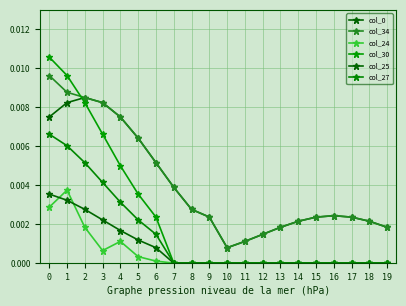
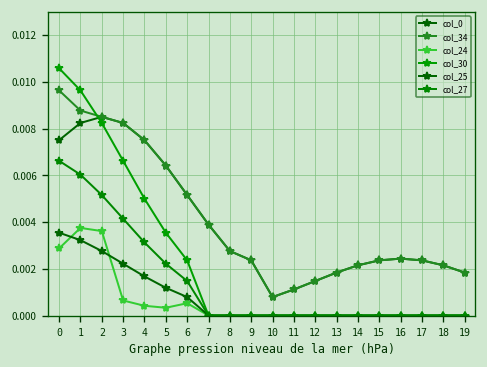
col_24, 2: 0.0018 -> 0.0036
col_24, 4: 0.0011 -> 0.0004
col_24, 6: 0.0001 -> 0.0005
